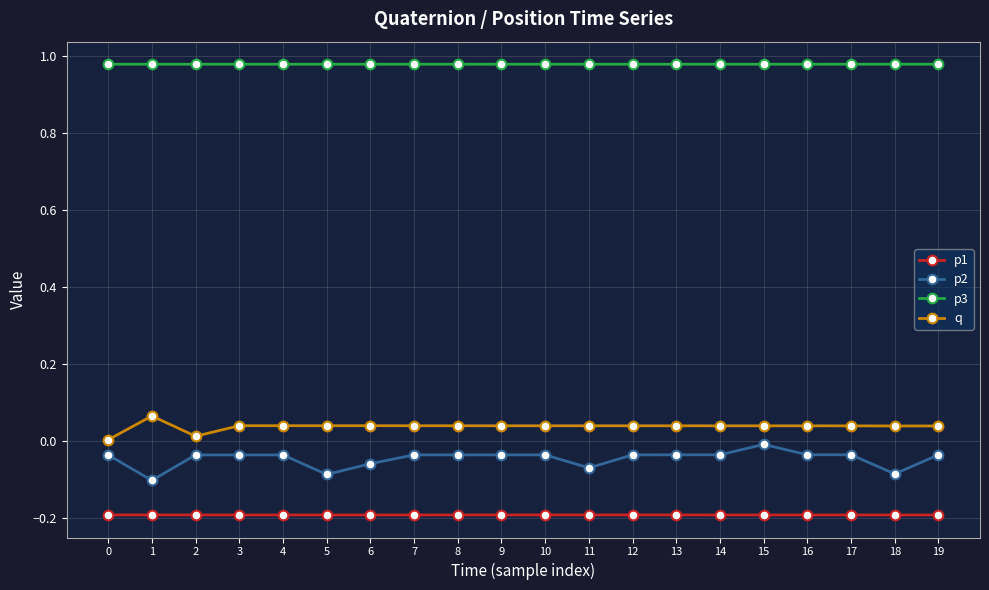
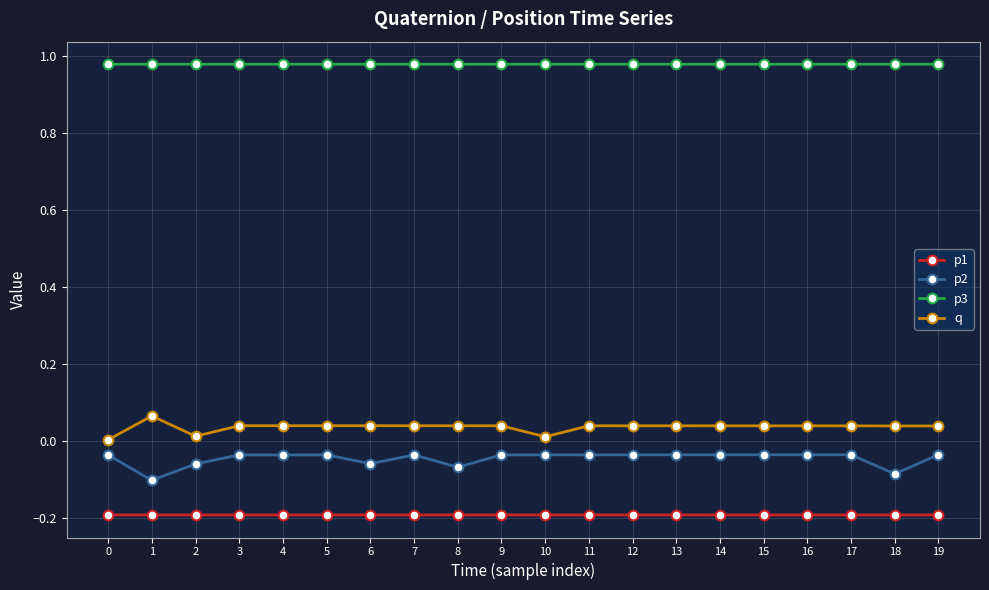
p2, 2: -0.04 -> -0.06
p2, 5: -0.09 -> -0.04
p2, 8: -0.04 -> -0.07
q, 10: 0.04 -> 0.01
p2, 11: -0.07 -> -0.04
p2, 15: -0.01 -> -0.04
